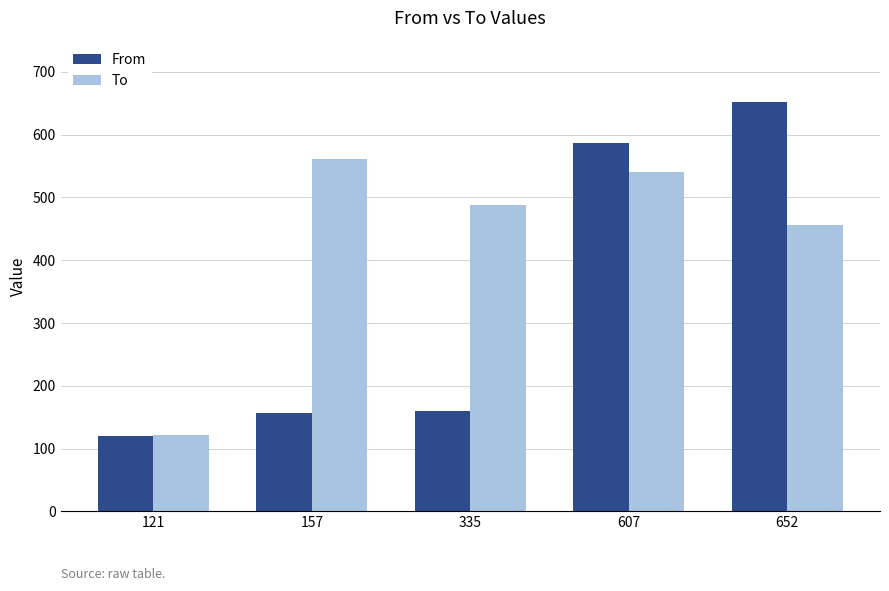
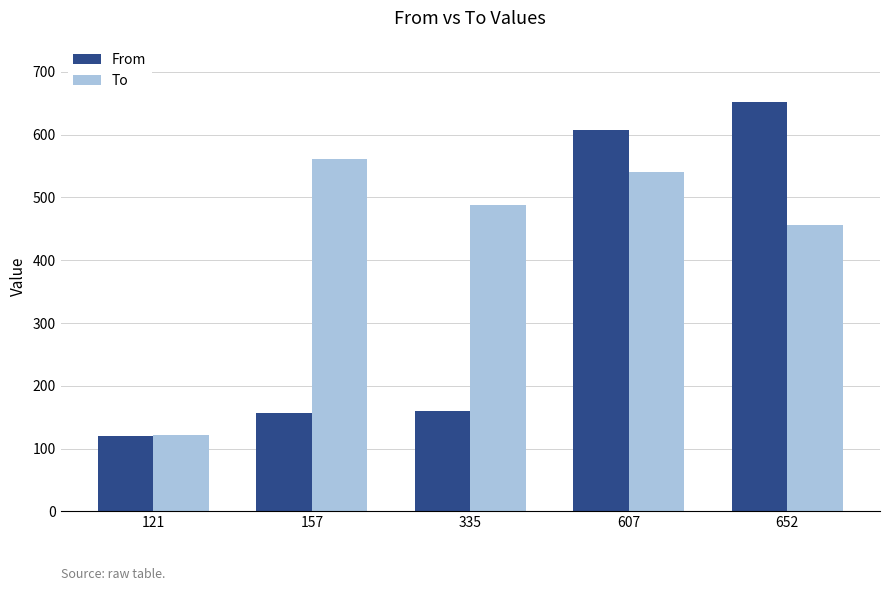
From, 607: 590 -> 610
